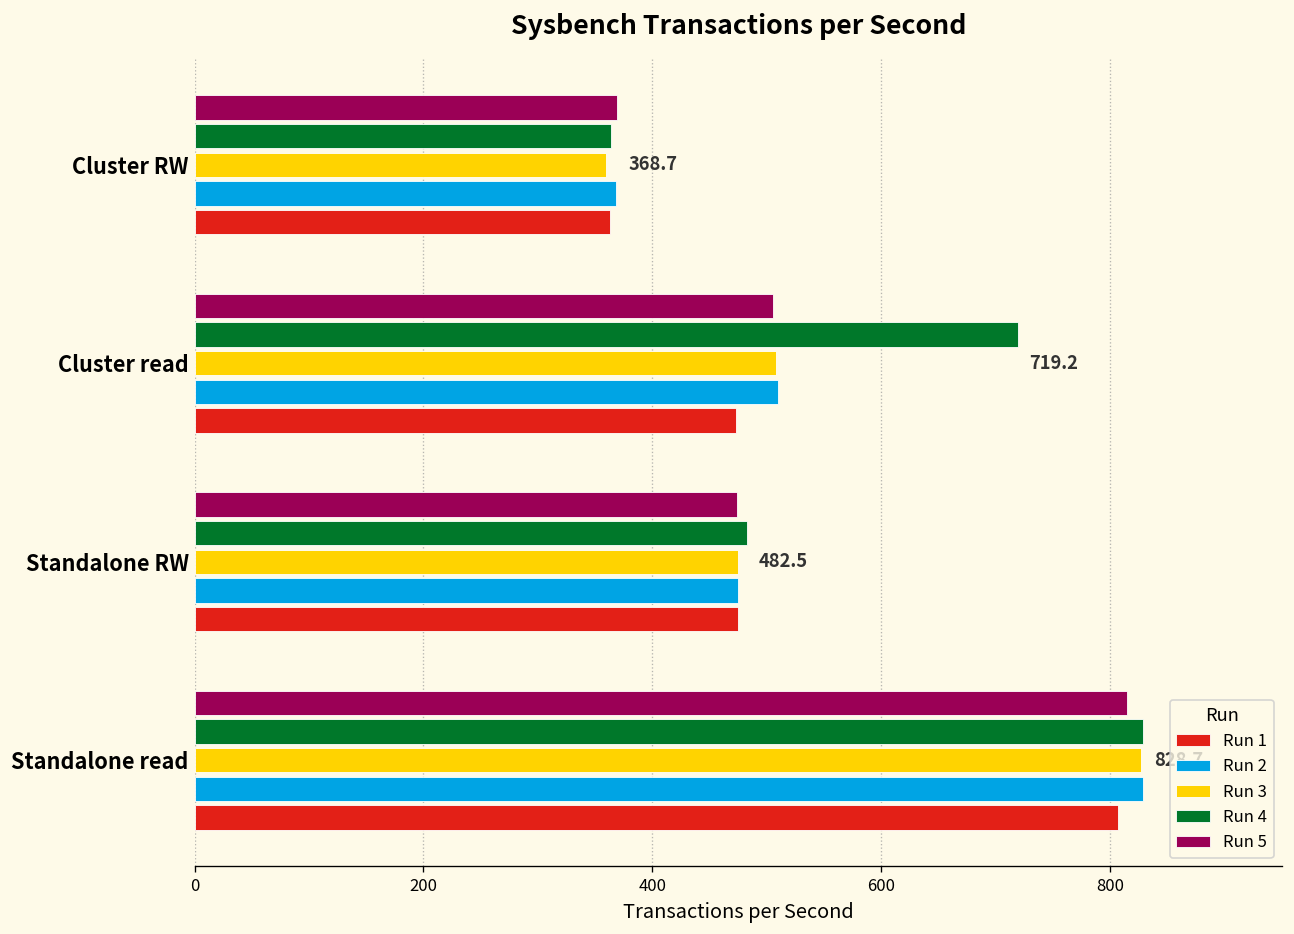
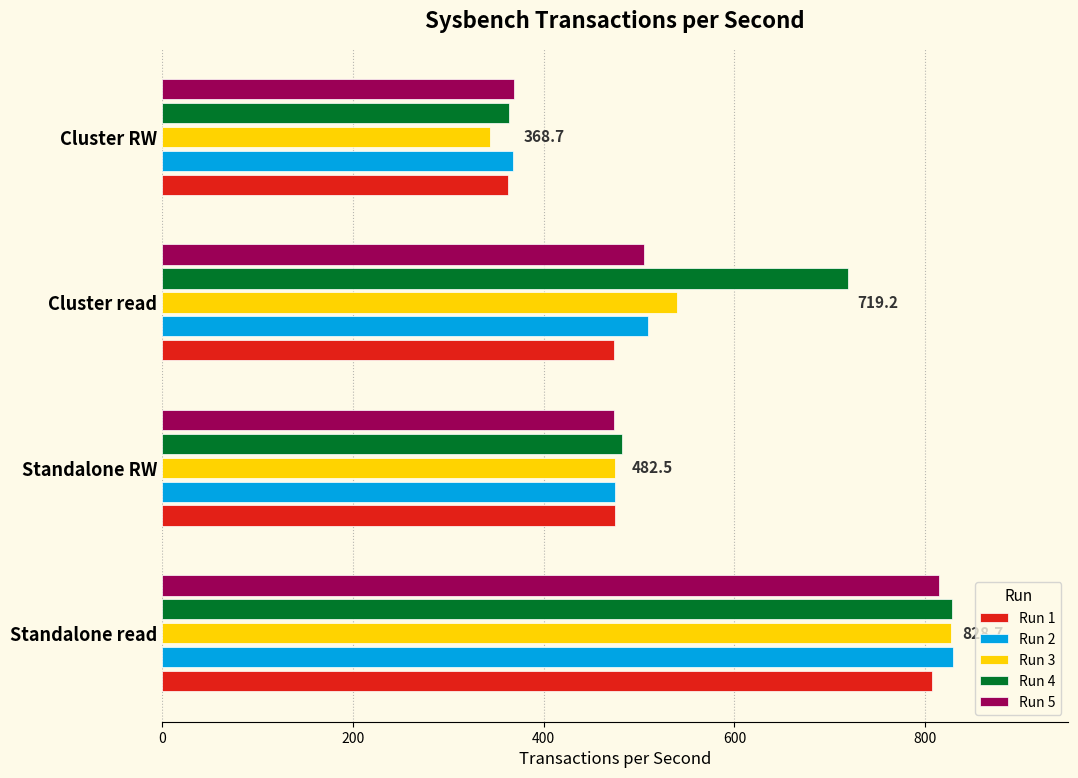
Run 3, Cluster RW: 360 -> 340
Run 3, Cluster read: 510 -> 540
